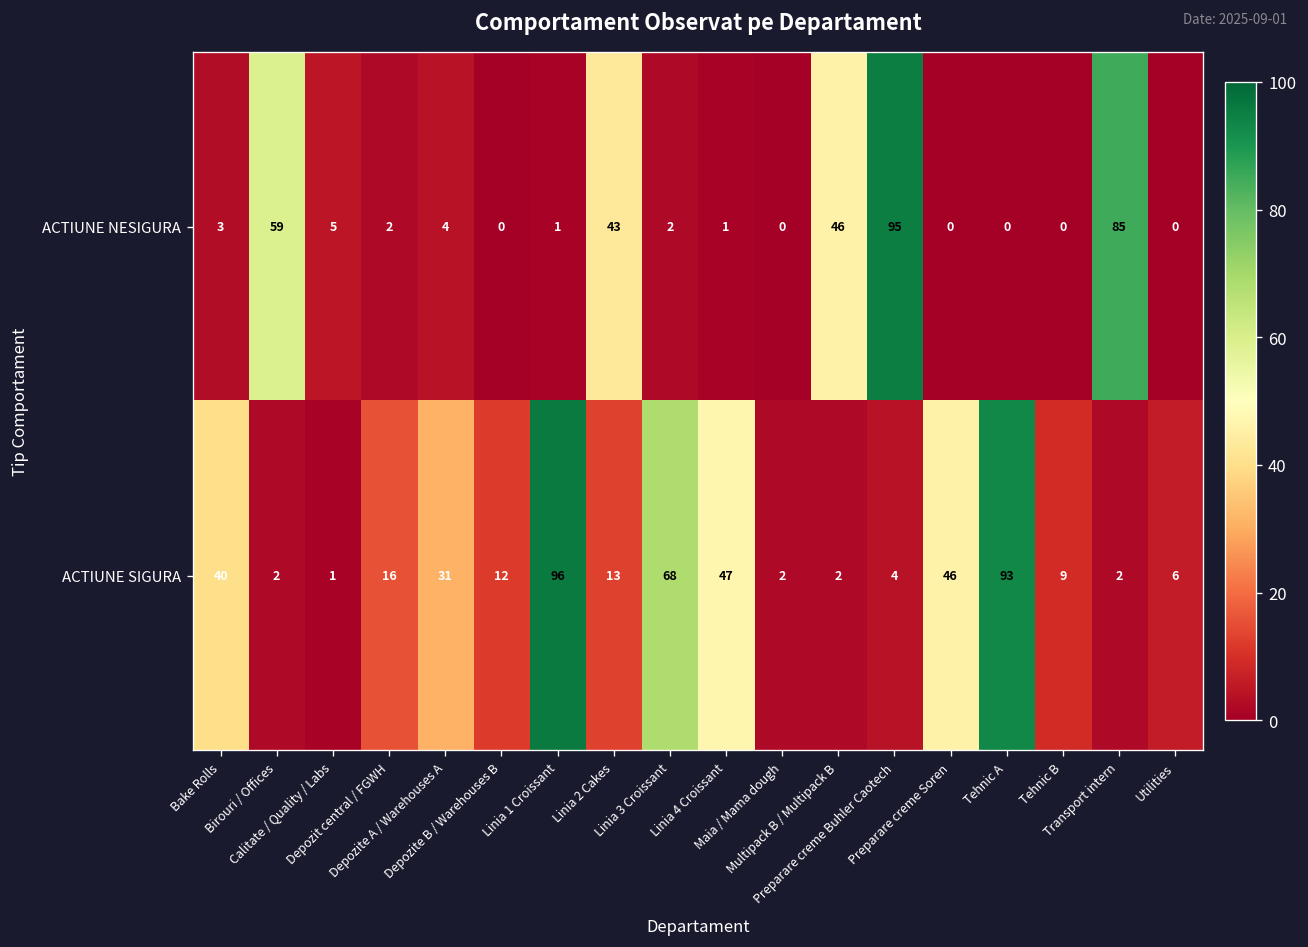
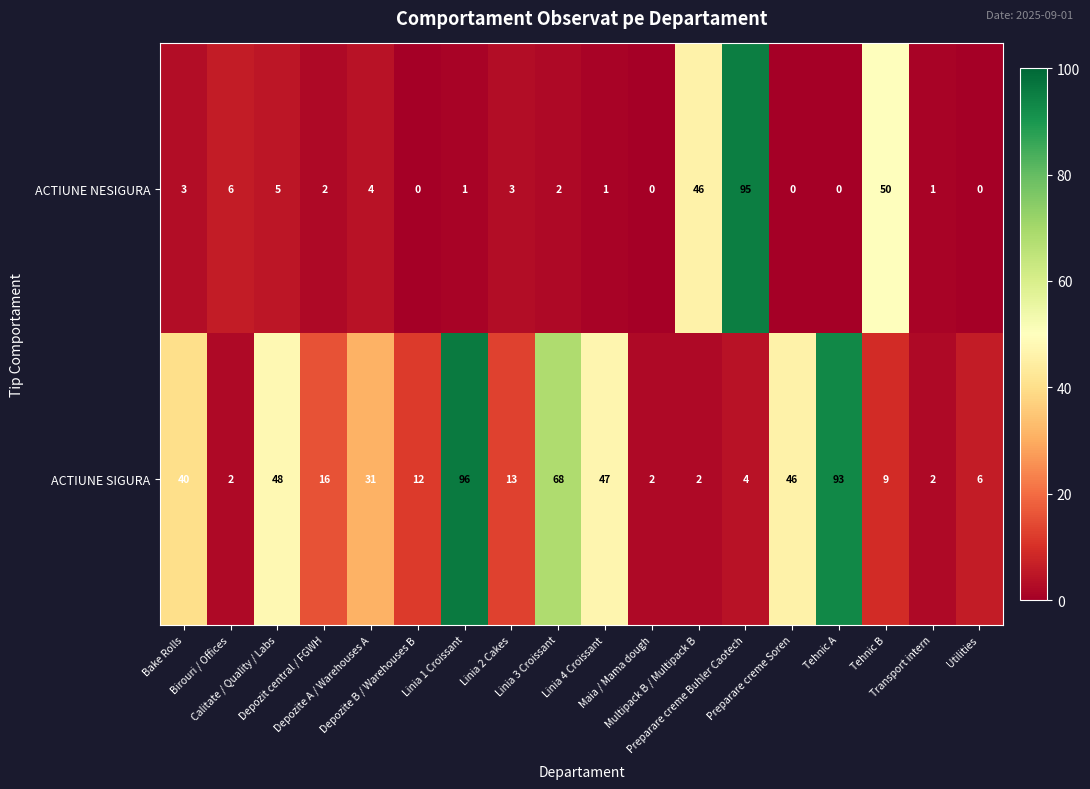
ACTIUNE NESIGURA, Birouri / Offices: 59 -> 6
ACTIUNE NESIGURA, Linia 2 Cakes: 43 -> 3
ACTIUNE NESIGURA, Tehnic B: 0 -> 50
ACTIUNE NESIGURA, Transport intern: 85 -> 1
ACTIUNE SIGURA, Calitate / Quality / Labs: 1 -> 48
